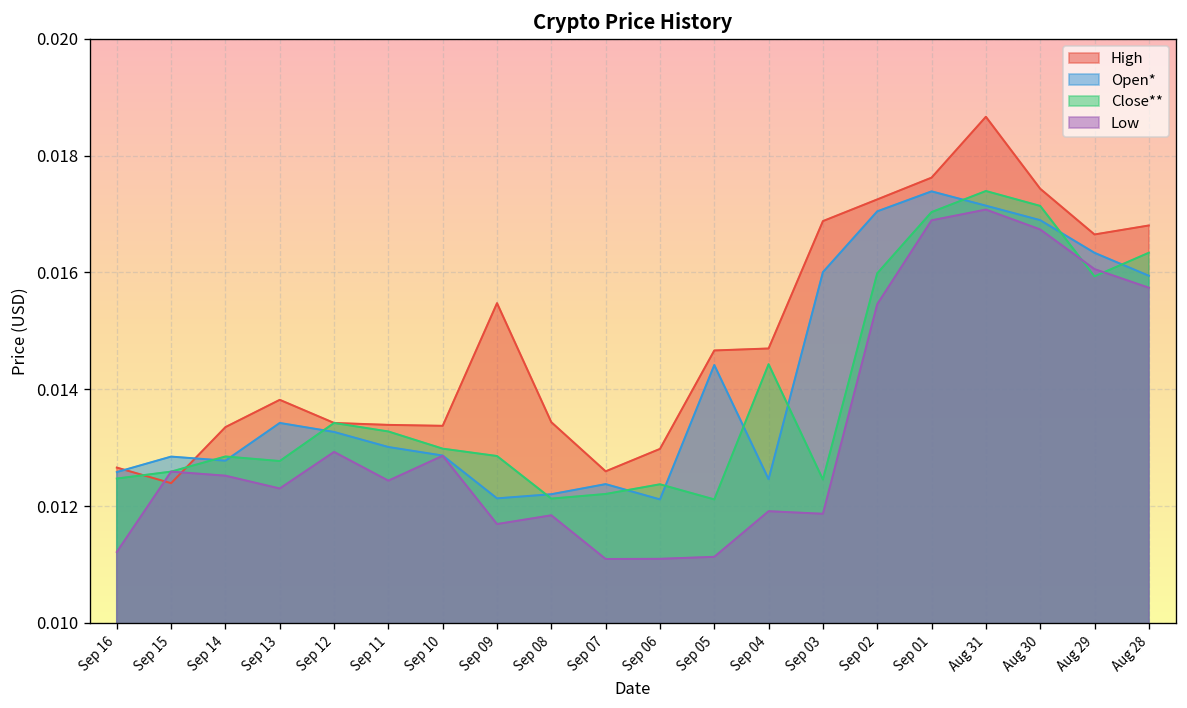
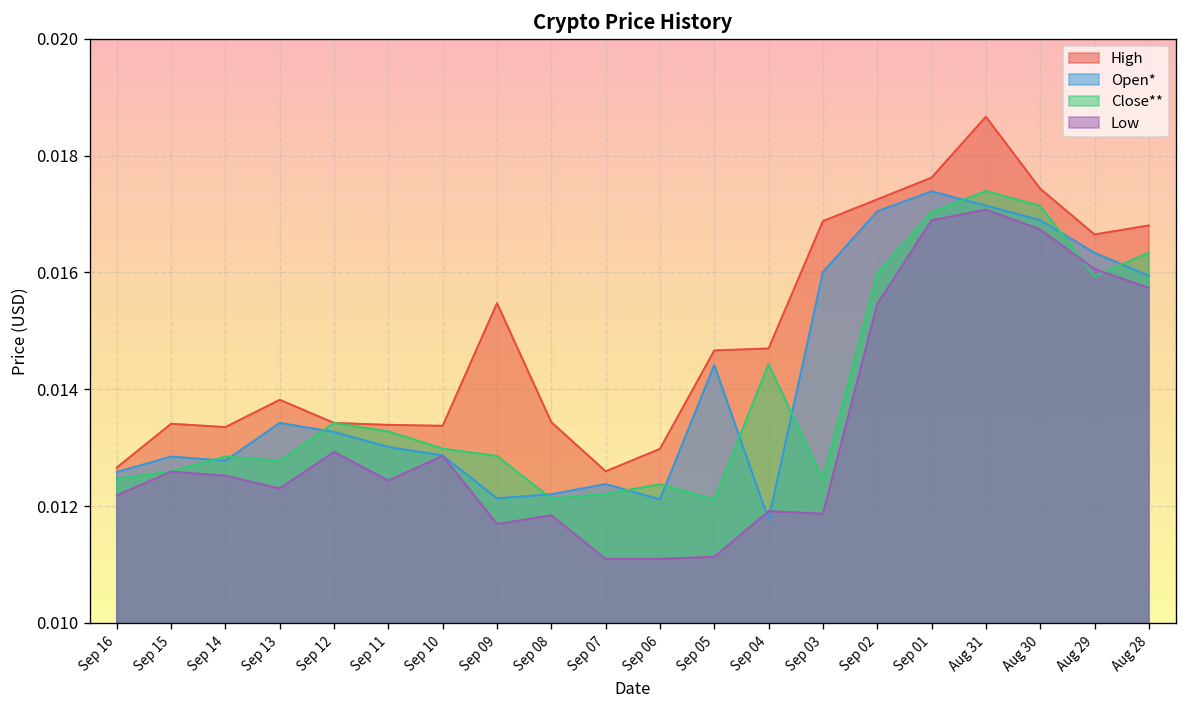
Low, Sep 16: 0.0112 -> 0.0122
High, Sep 15: 0.0124 -> 0.0134
Open*, Sep 04: 0.0125 -> 0.0118
